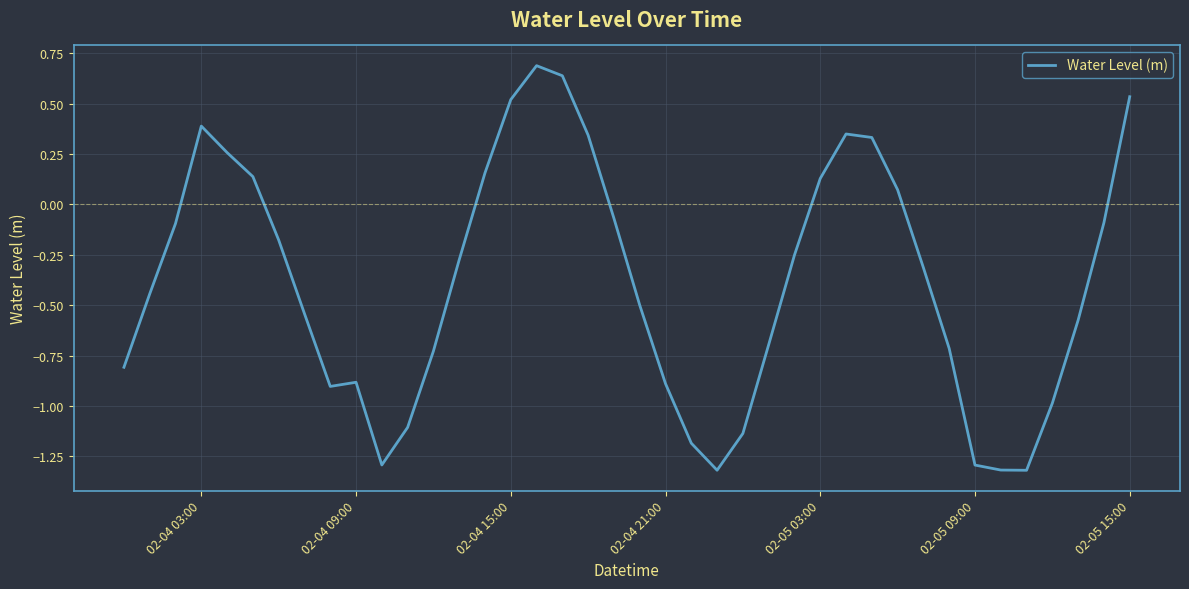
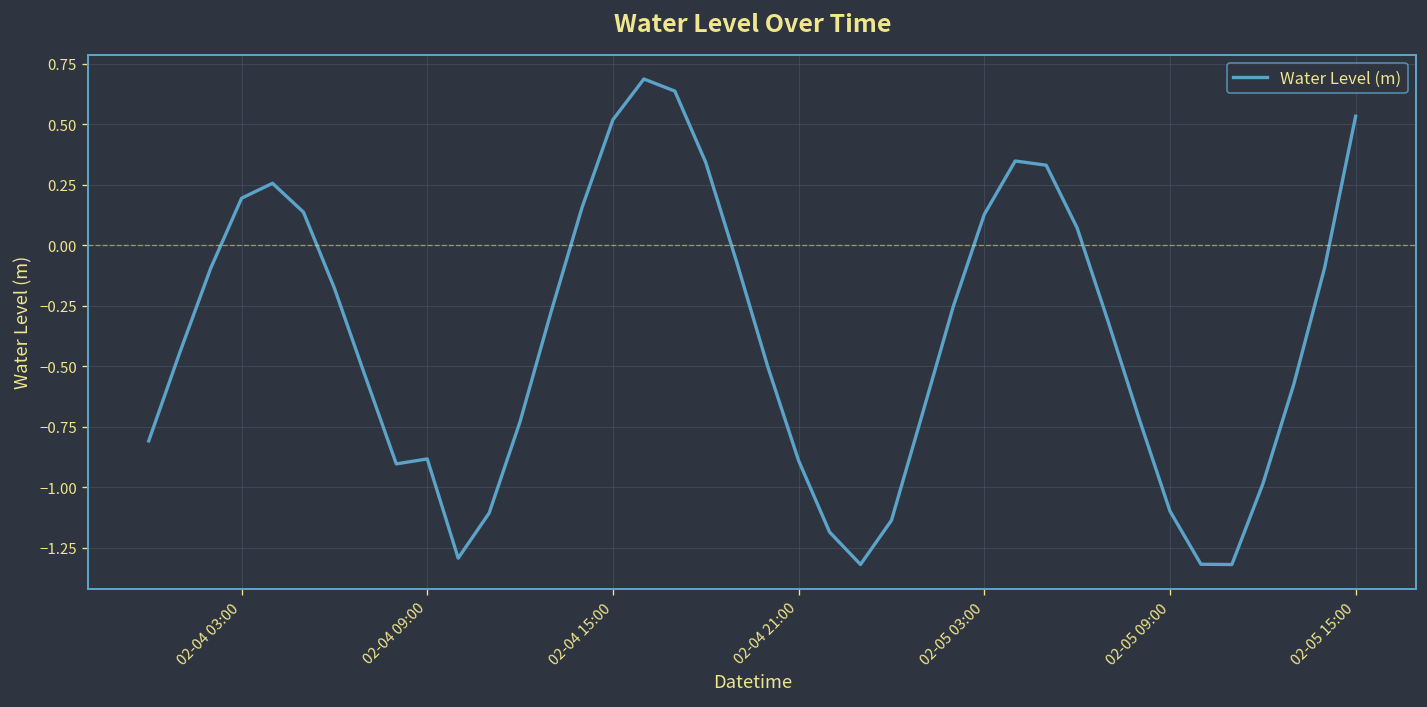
02-04 03:00: 0.39 -> 0.20
02-05 09:00: -1.29 -> -1.10
